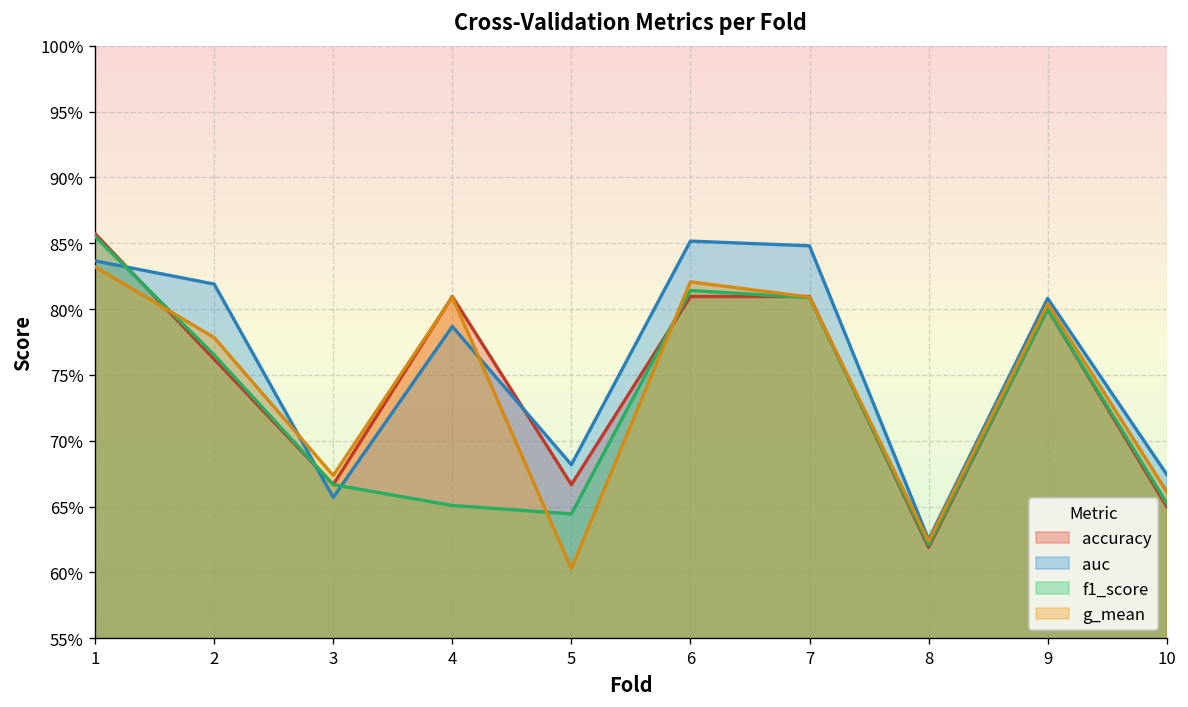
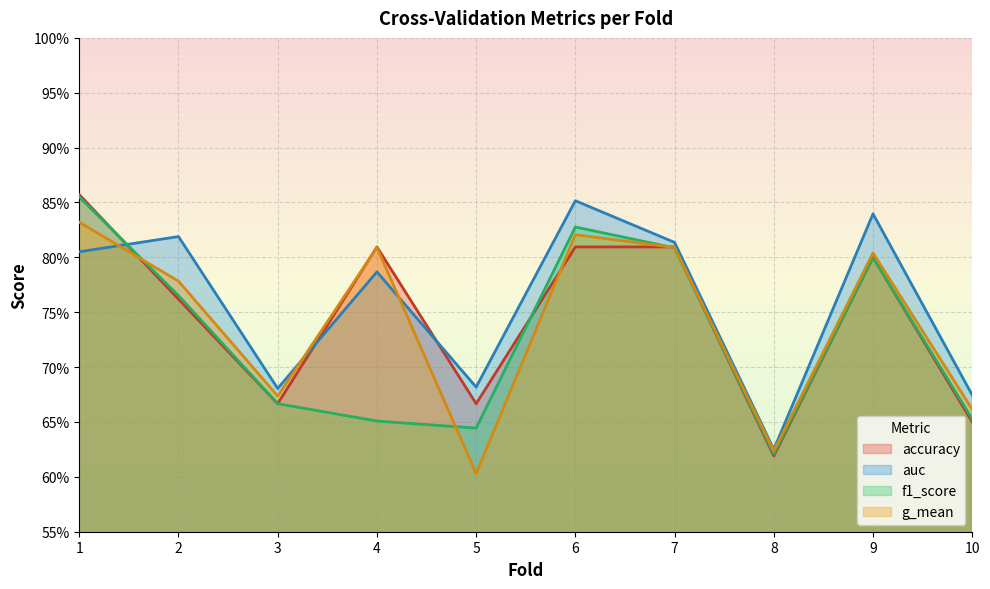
auc, 1: 83.7% -> 80.5%
auc, 3: 65.7% -> 68.1%
f1_score, 6: 81.4% -> 82.8%
auc, 7: 84.8% -> 81.4%
auc, 9: 80.8% -> 84.0%
